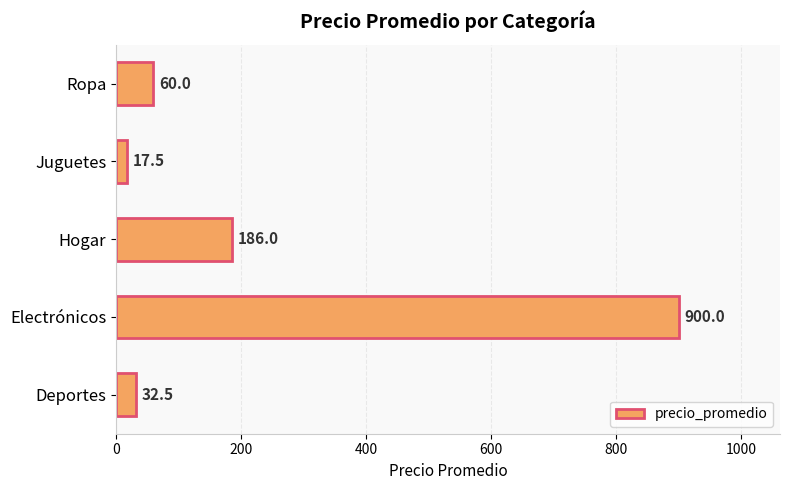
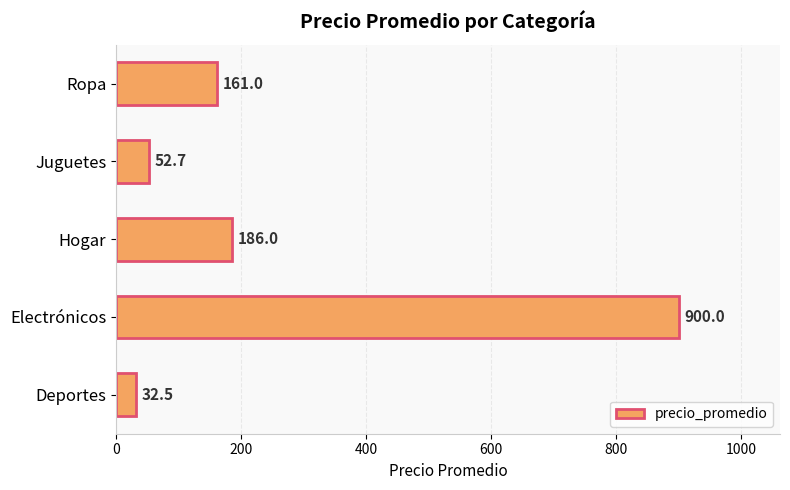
Ropa: 60.0 -> 161.0
Juguetes: 17.5 -> 52.7
